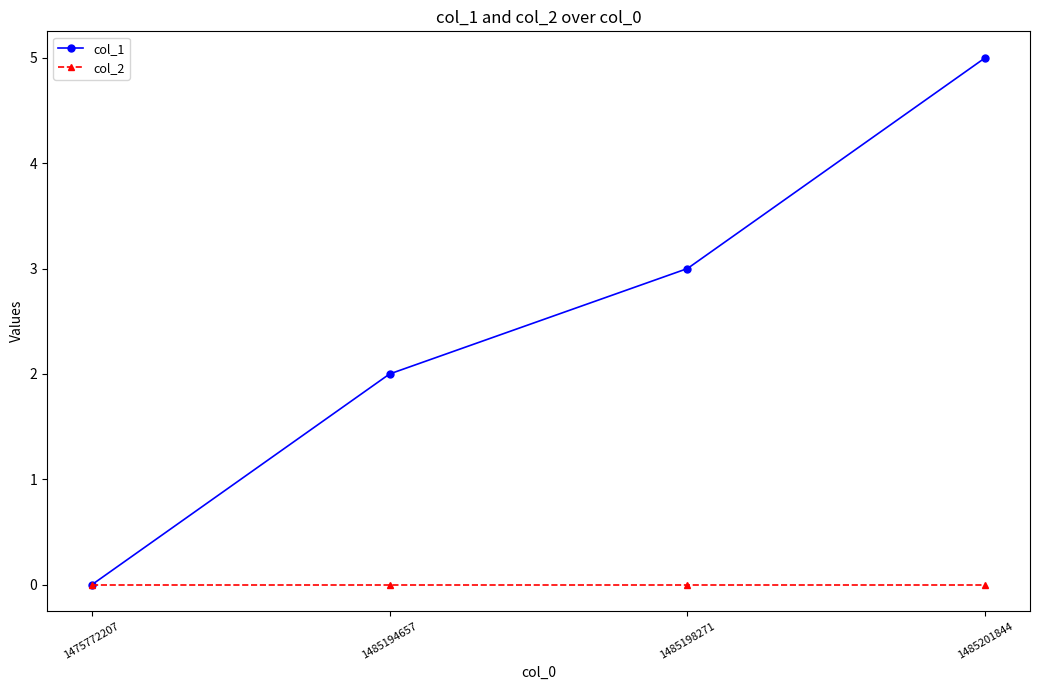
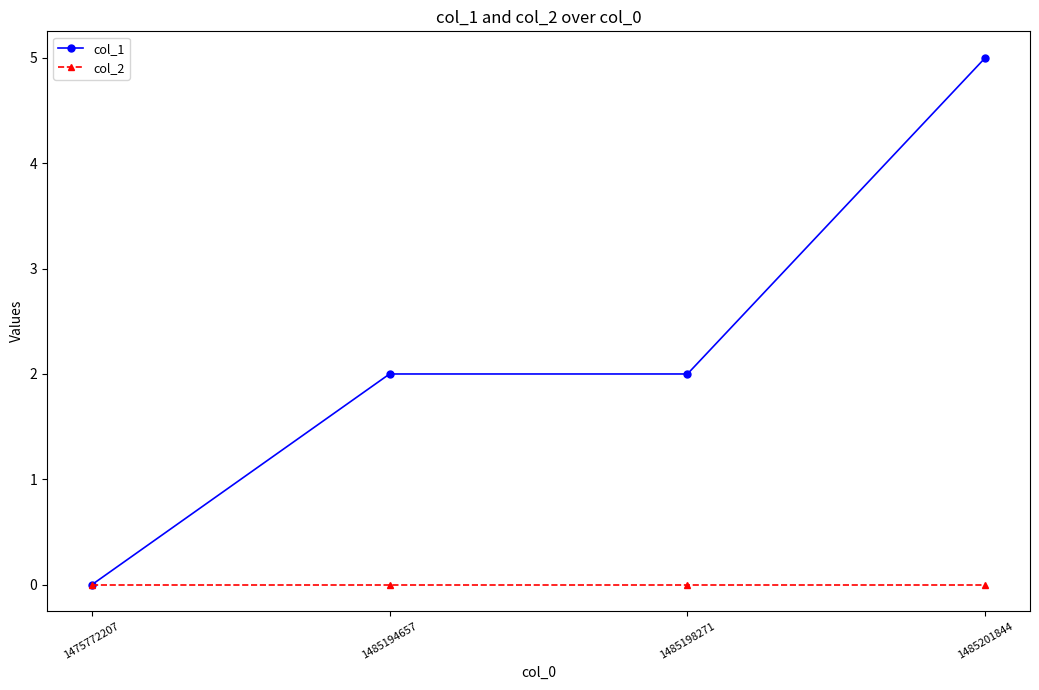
col_1, 1485198271: 3 -> 2
